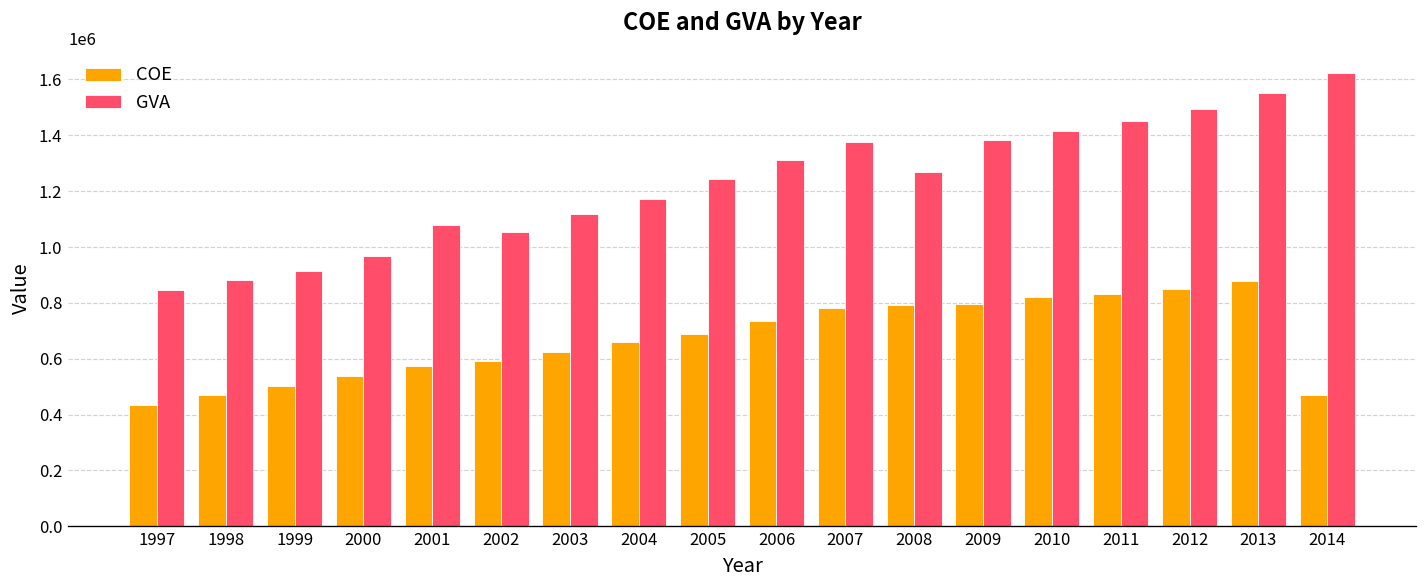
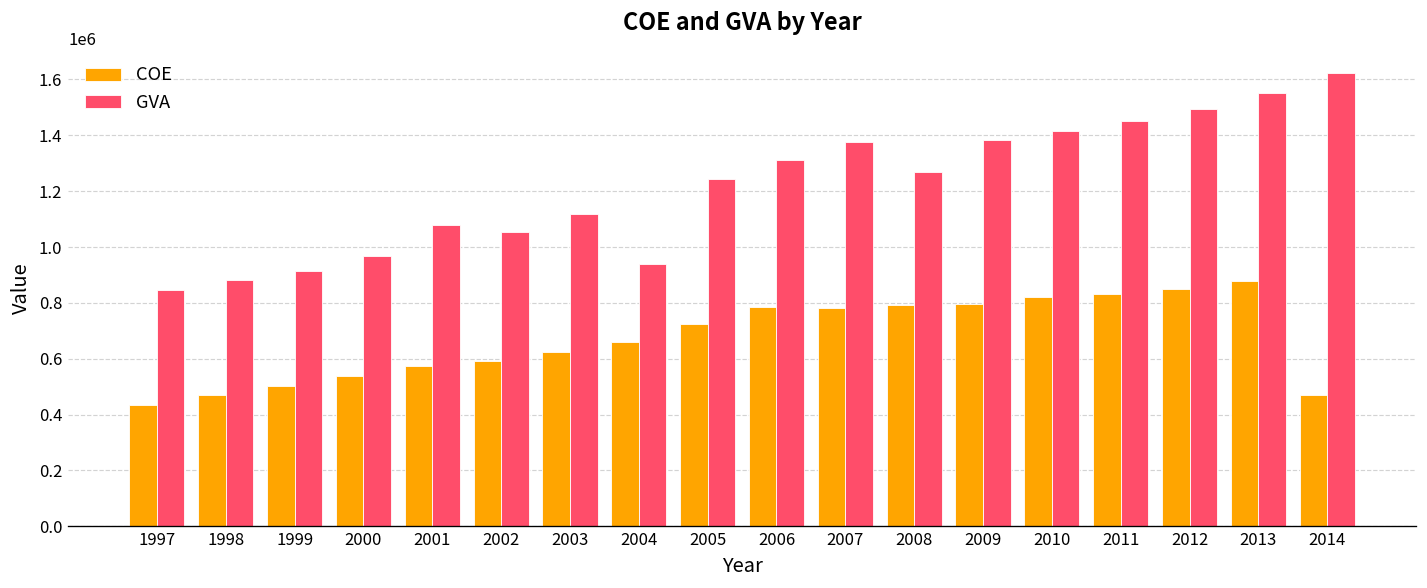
GVA, 2004: 1170000 -> 940000
COE, 2005: 690000 -> 720000
COE, 2006: 740000 -> 790000
